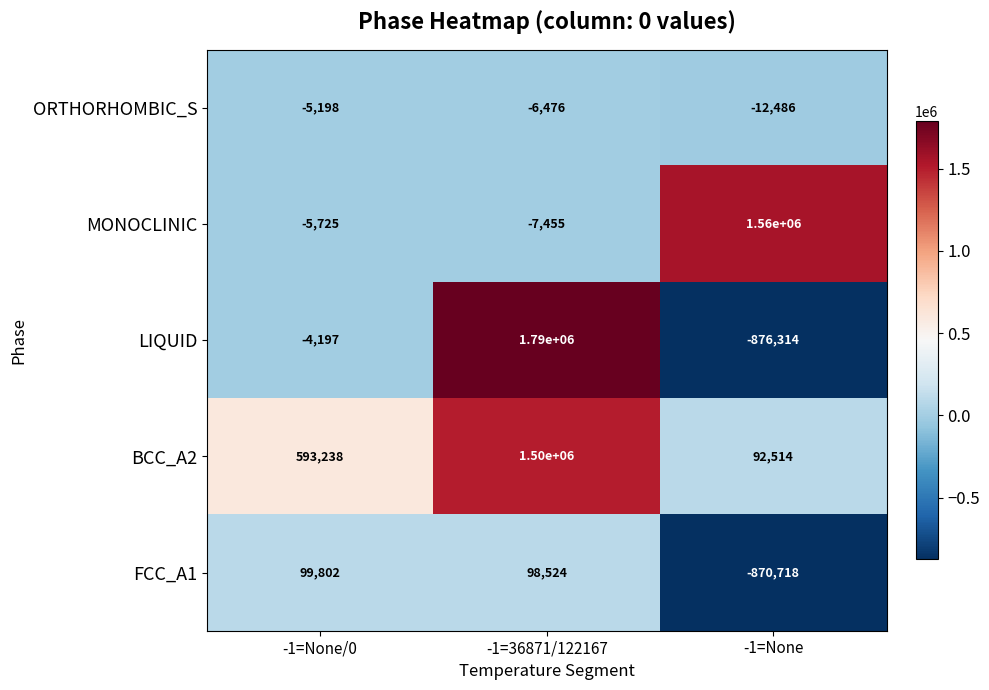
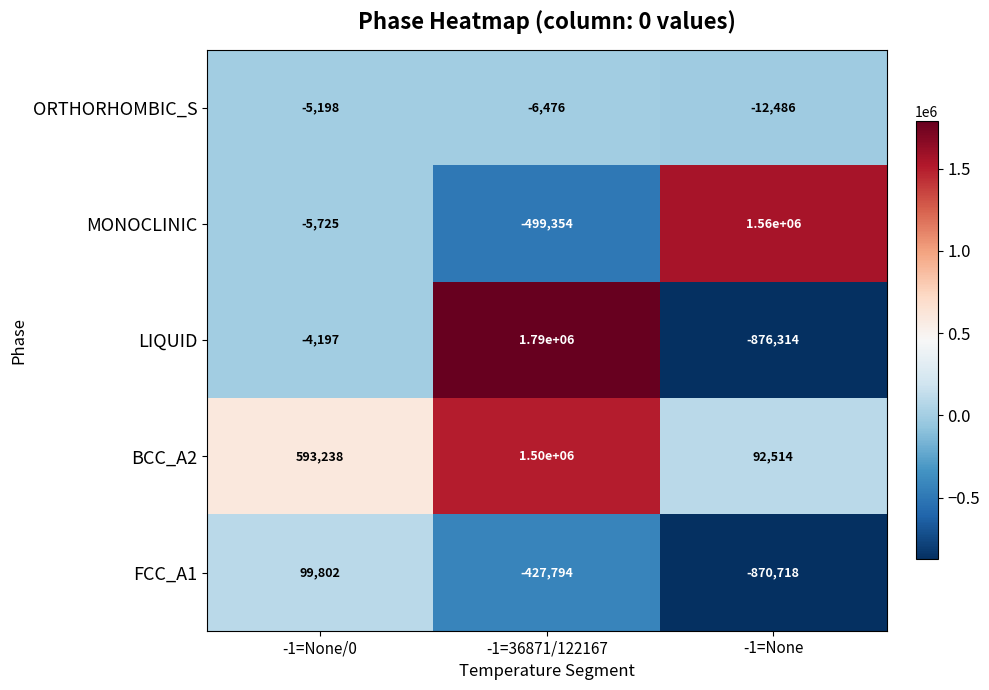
MONOCLINIC, -1=36871/122167: -7,455 -> -499,354
FCC_A1, -1=36871/122167: 98,524 -> -427,794
